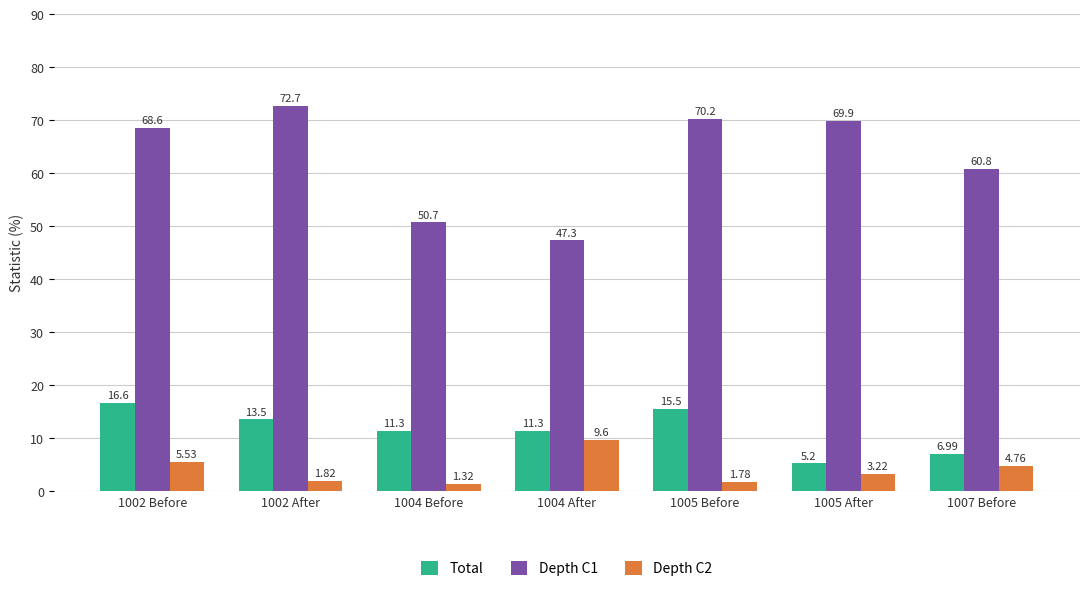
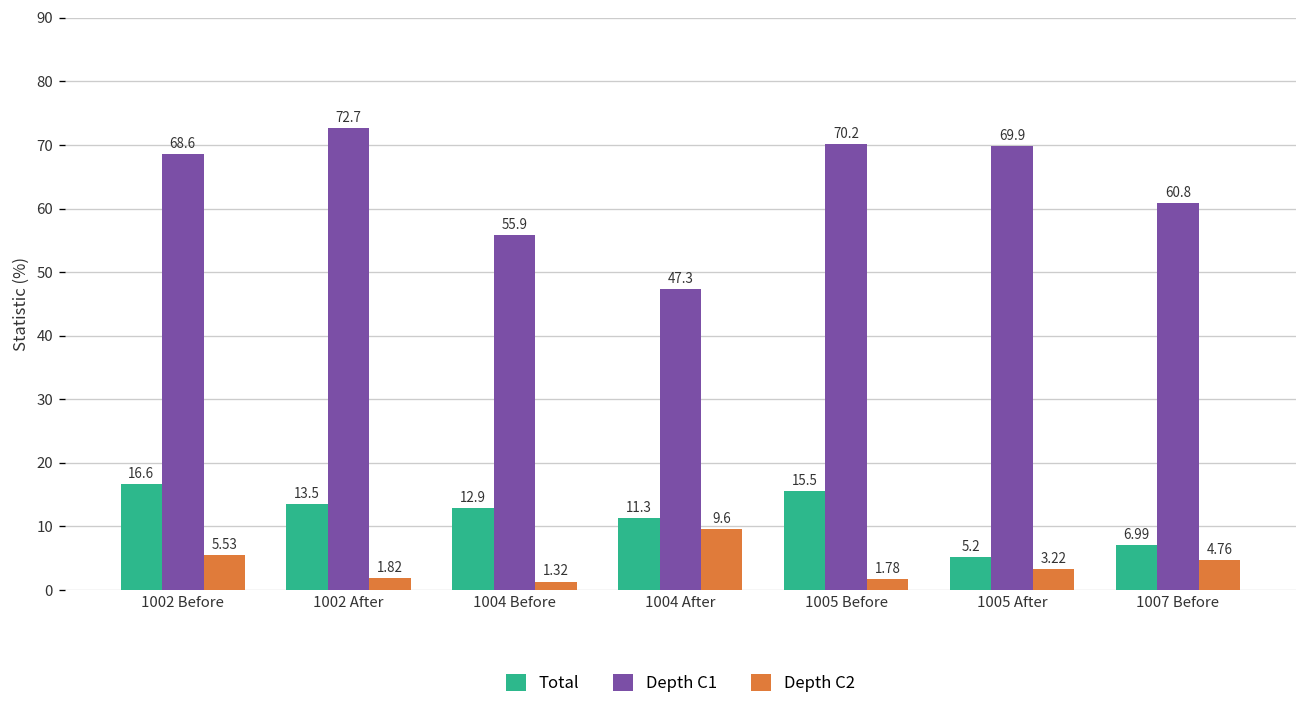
Total, 1004 Before: 11.3 -> 12.9
Depth C1, 1004 Before: 50.7 -> 55.9
